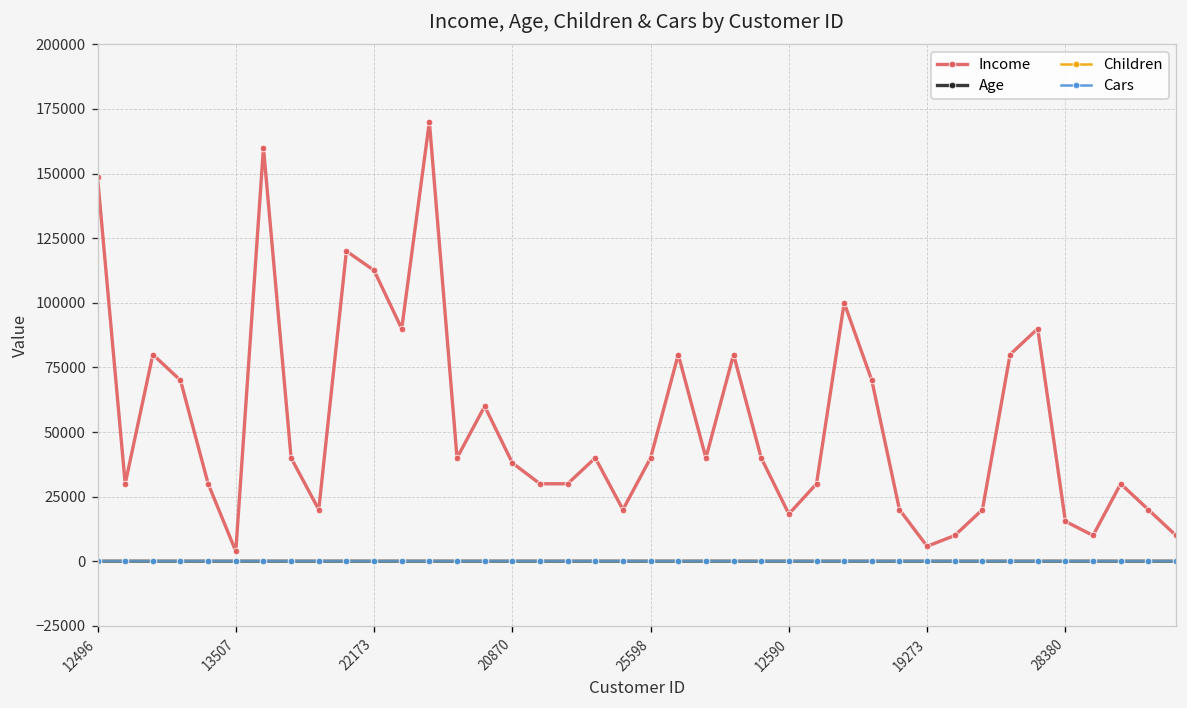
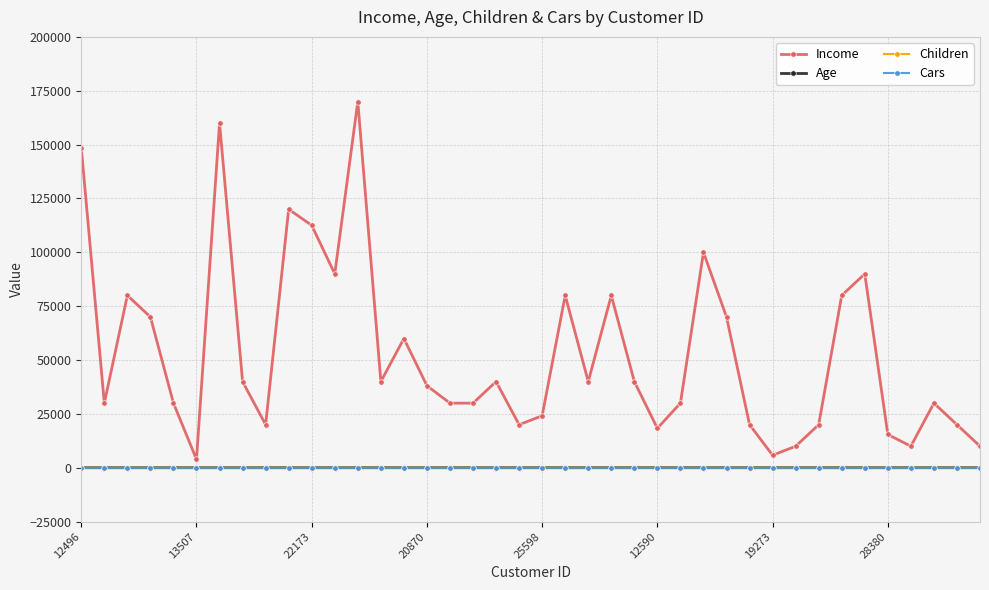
Income, 25598: 40000 -> 24000
